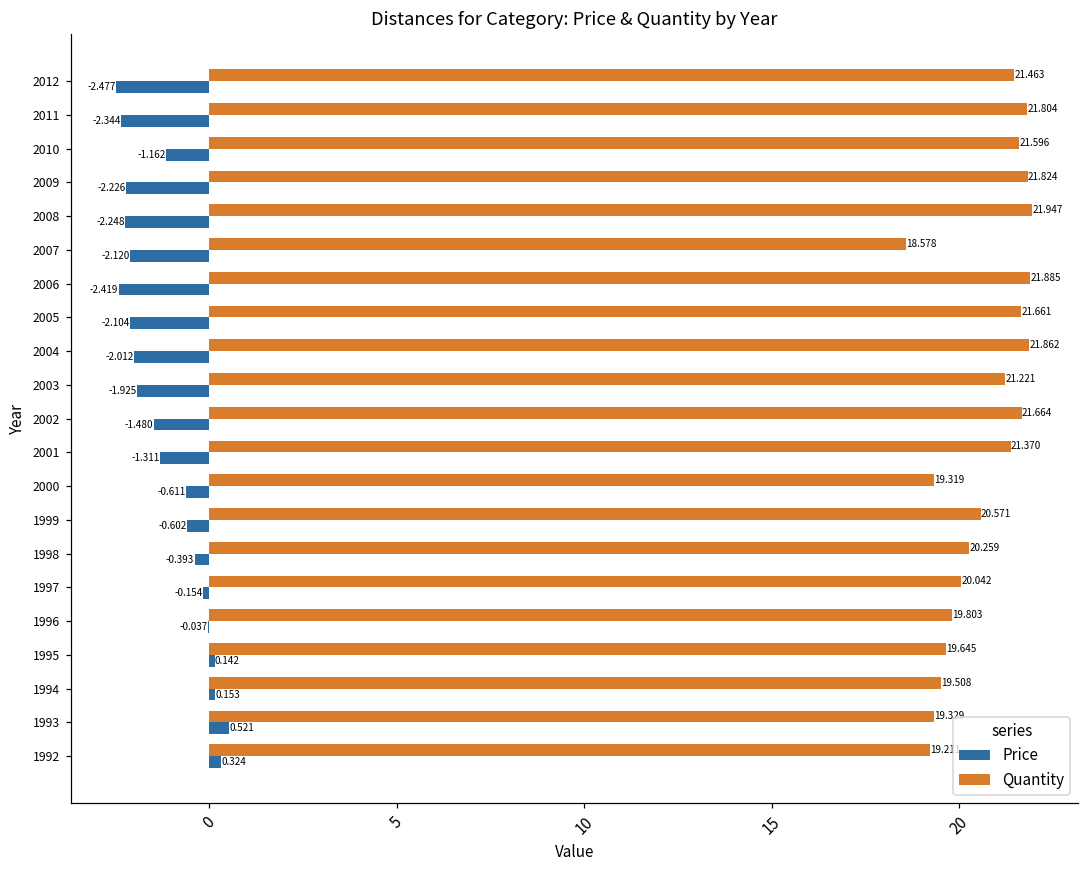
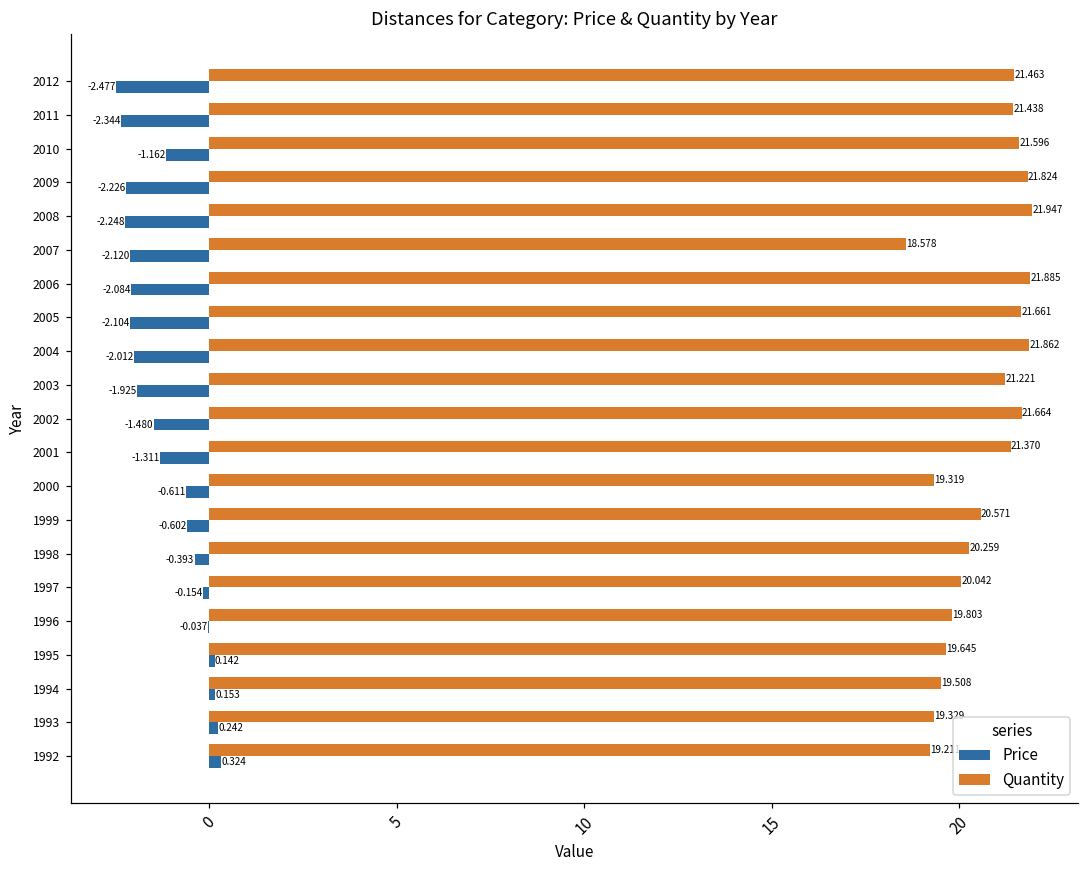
Quantity, 2011: 21.804 -> 21.438
Price, 2006: -2.419 -> -2.084
Price, 1993: 0.521 -> 0.242
